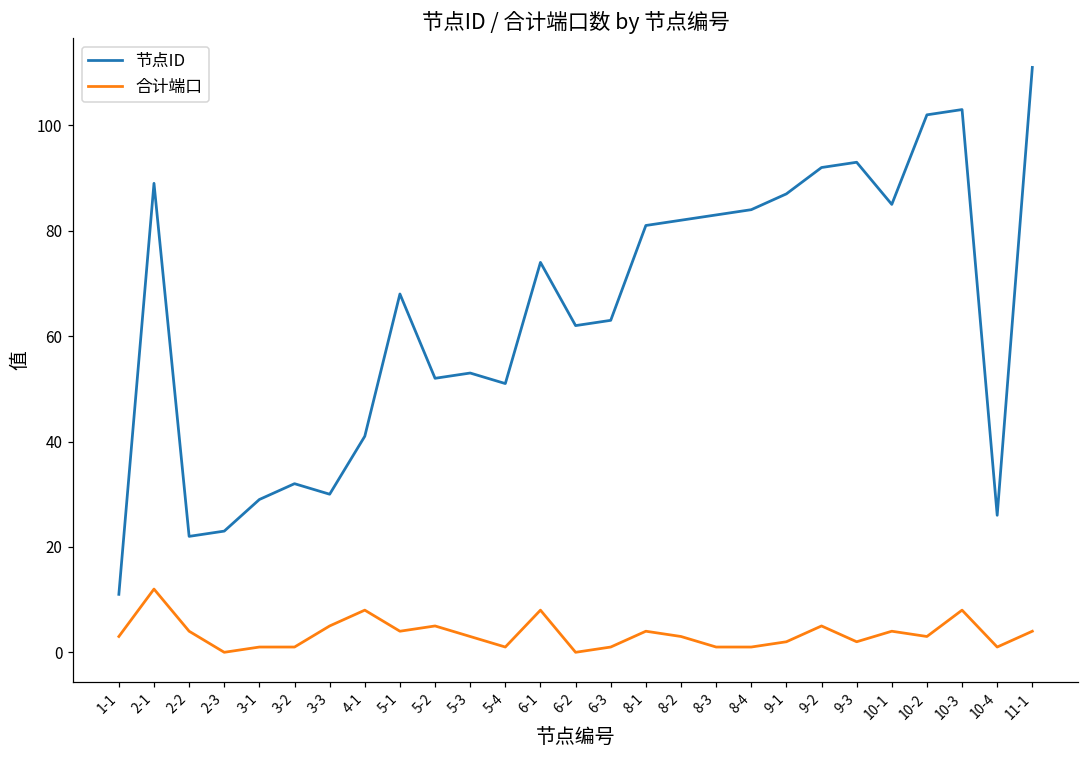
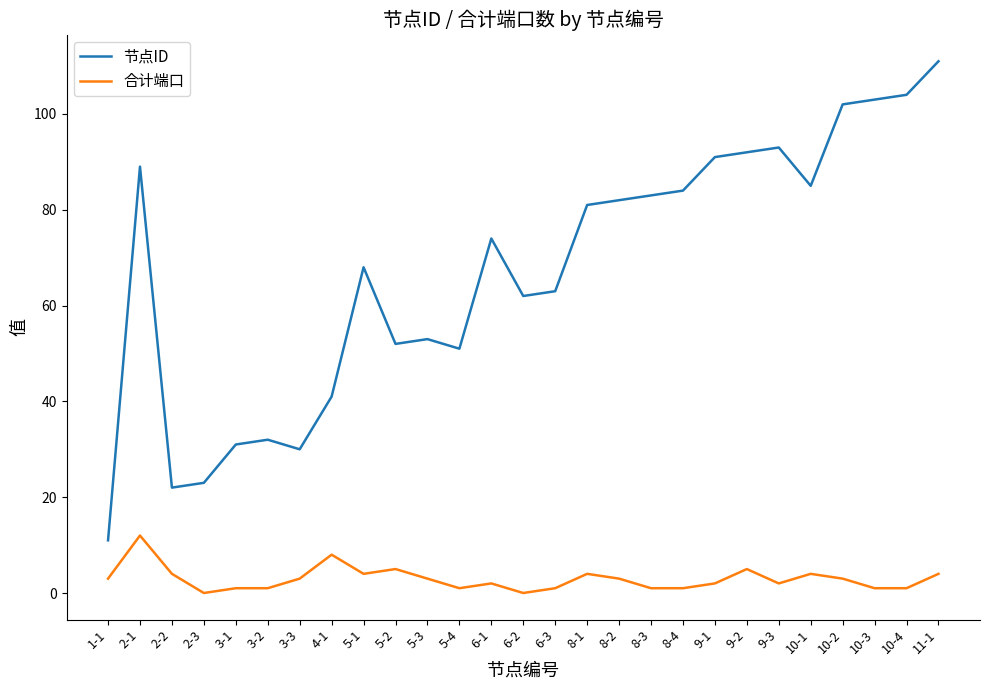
节点ID, 3-1: 29 -> 31
合计端口, 3-3: 5 -> 3
合计端口, 6-1: 8 -> 2
节点ID, 9-1: 87 -> 91
合计端口, 10-3: 8 -> 1
节点ID, 10-4: 26 -> 104
